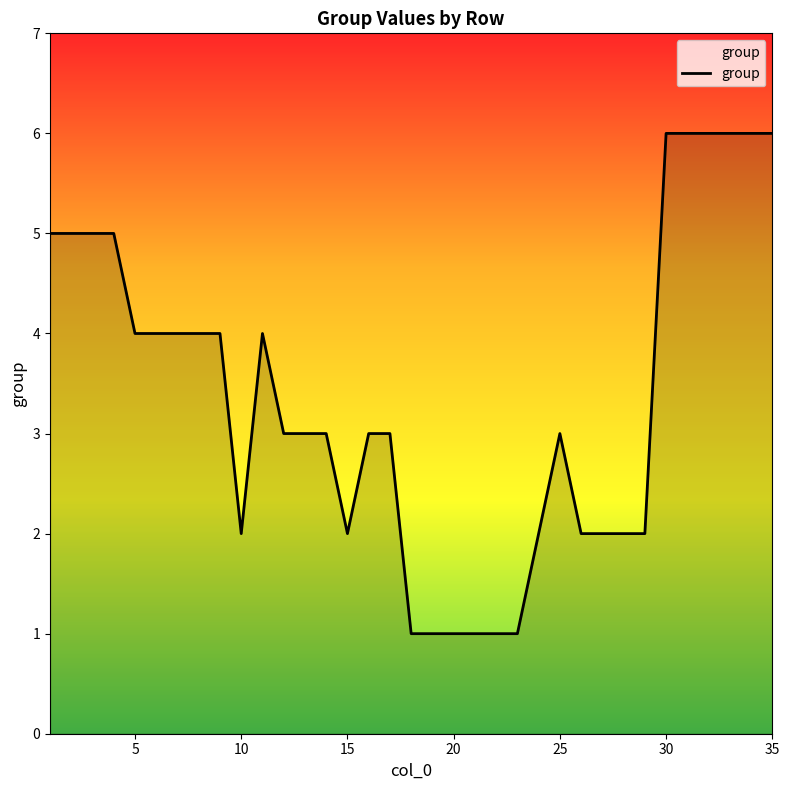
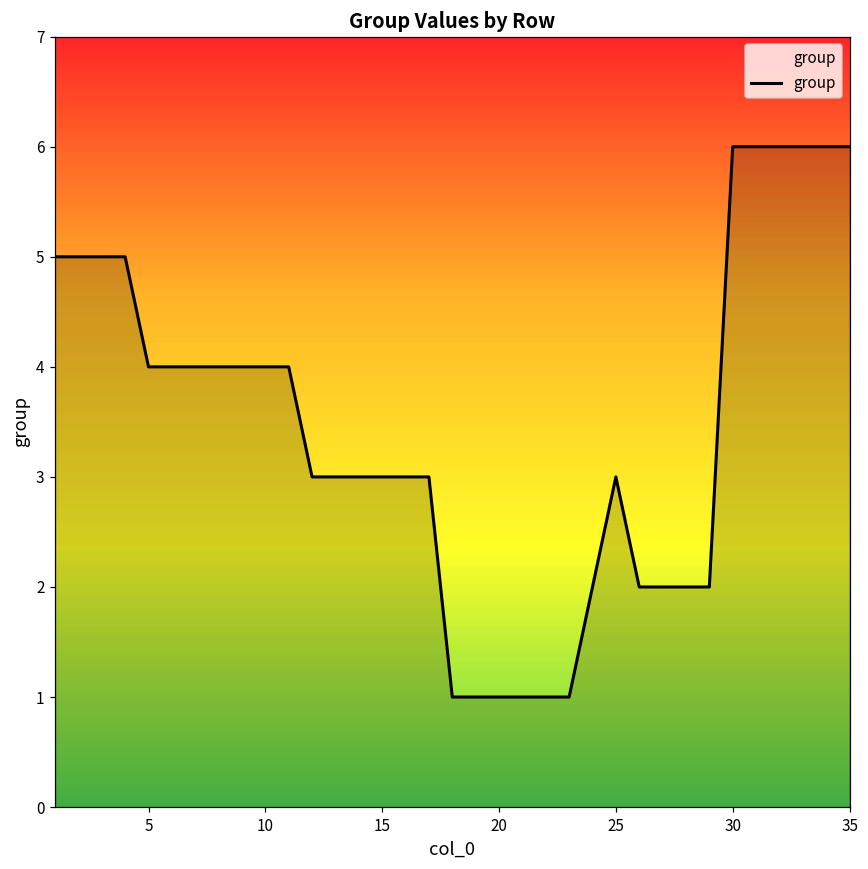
10: 2 -> 4
15: 2 -> 3
